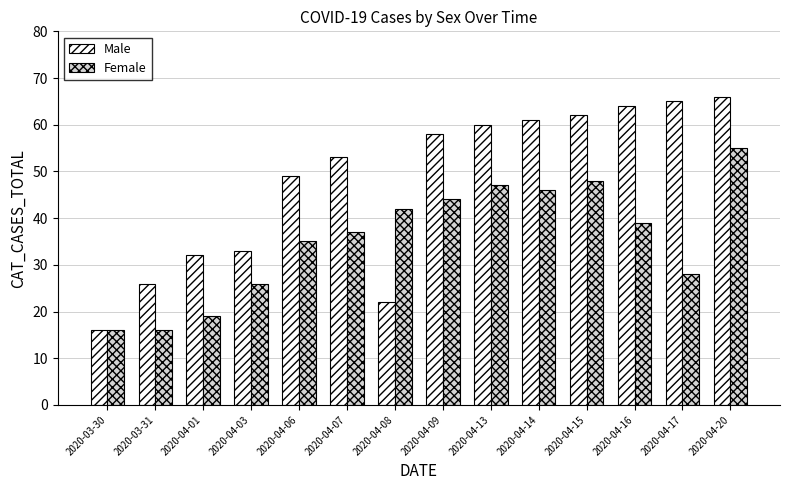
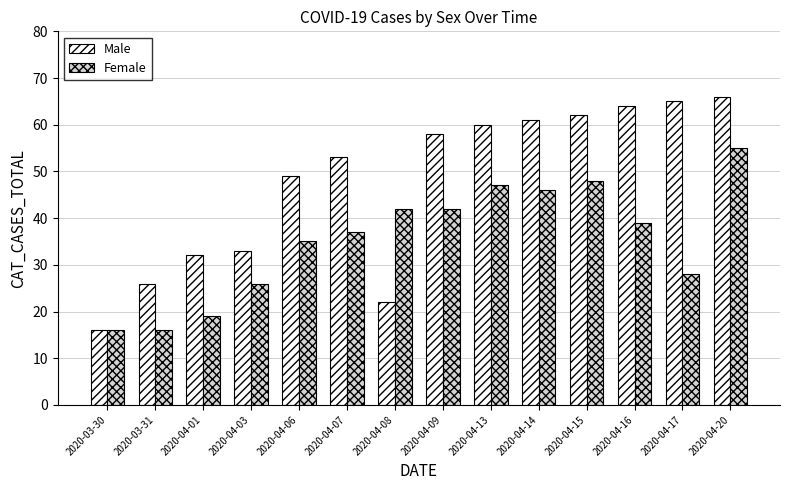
Female, 2020-04-09: 44 -> 42
